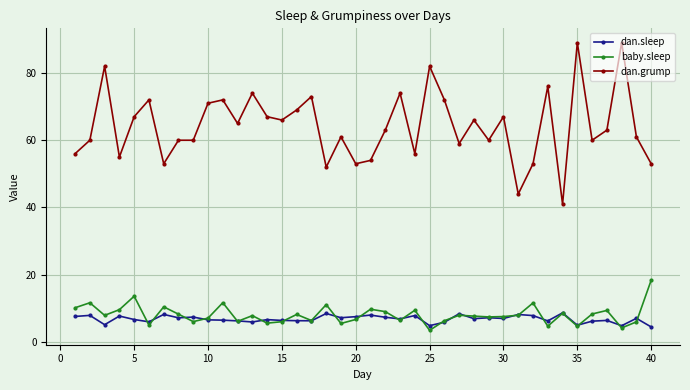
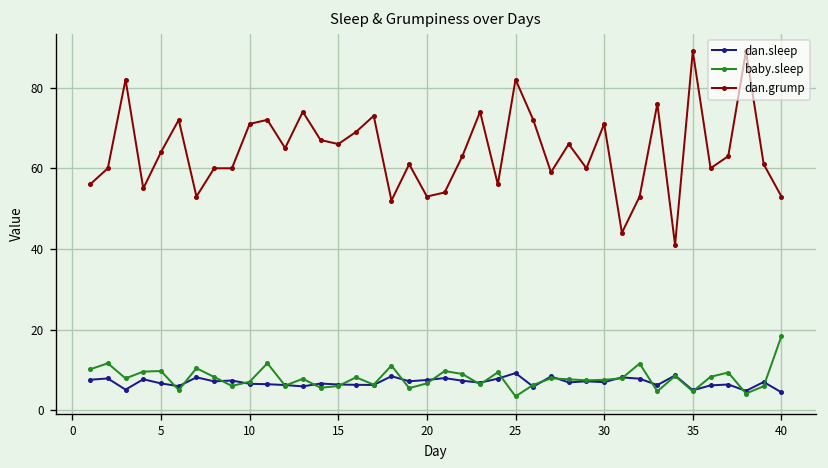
baby.sleep, 5: 14 -> 10
dan.grump, 5: 67 -> 64
dan.sleep, 25: 5 -> 9
dan.grump, 30: 67 -> 71
